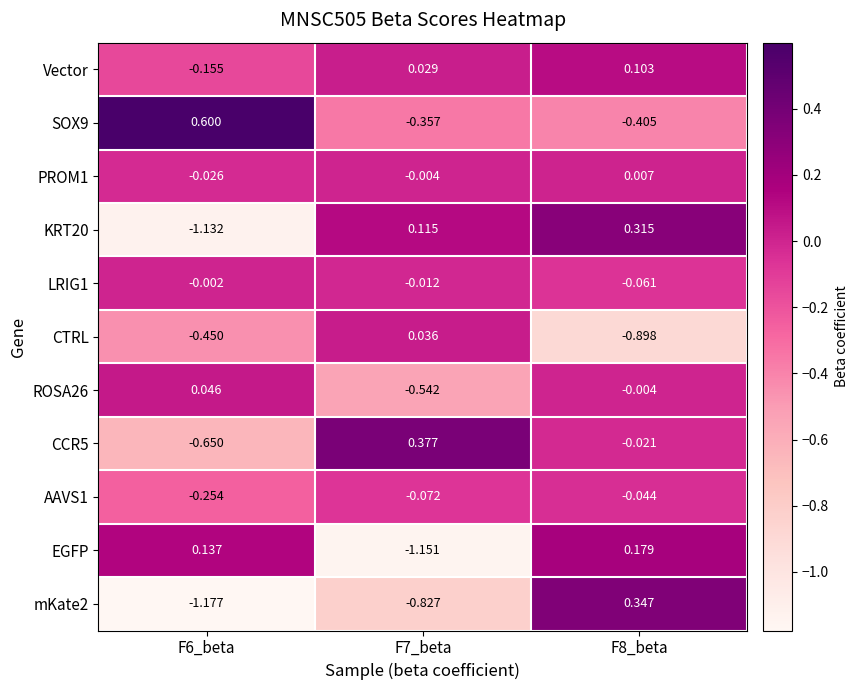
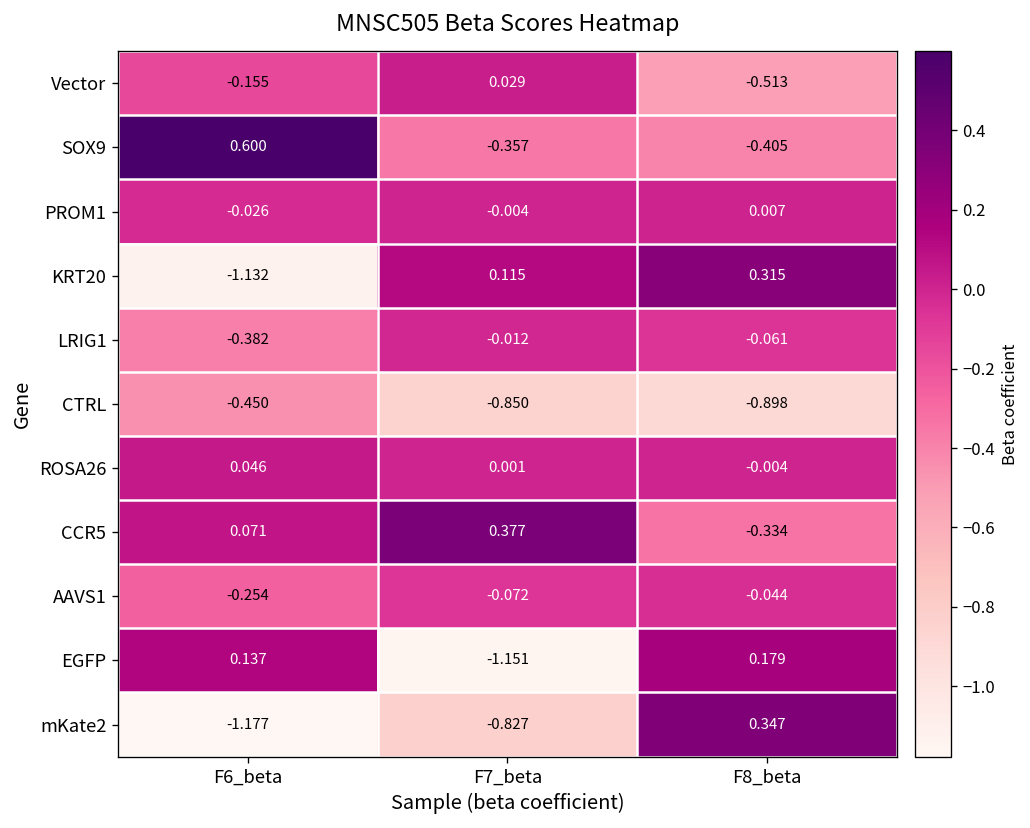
Vector, F8_beta: 0.103 -> -0.513
LRIG1, F6_beta: -0.002 -> -0.382
CTRL, F7_beta: 0.036 -> -0.850
ROSA26, F7_beta: -0.542 -> 0.001
CCR5, F6_beta: -0.650 -> 0.071
CCR5, F8_beta: -0.021 -> -0.334
